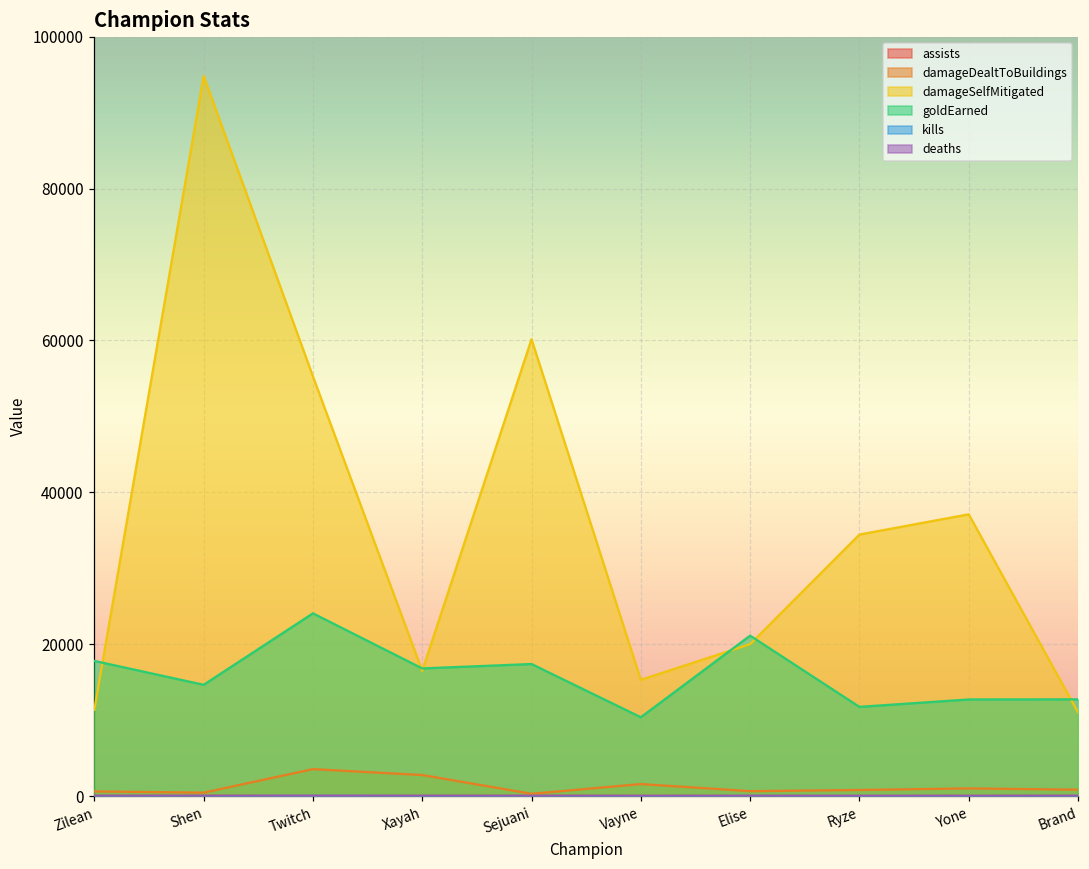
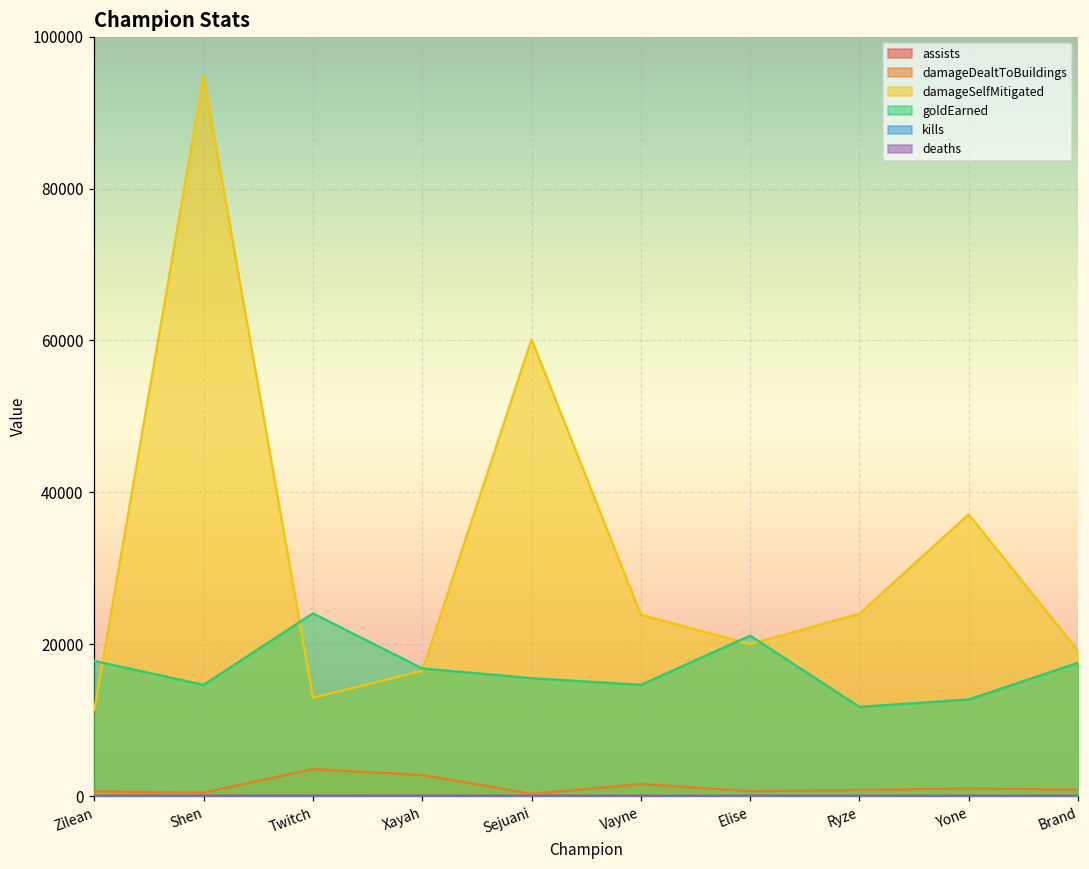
damageSelfMitigated, Twitch: 55000 -> 13000
goldEarned, Sejuani: 17000 -> 16000
damageSelfMitigated, Vayne: 15000 -> 24000
goldEarned, Vayne: 10000 -> 15000
damageSelfMitigated, Ryze: 34000 -> 24000
damageSelfMitigated, Brand: 11000 -> 19000
goldEarned, Brand: 13000 -> 18000
